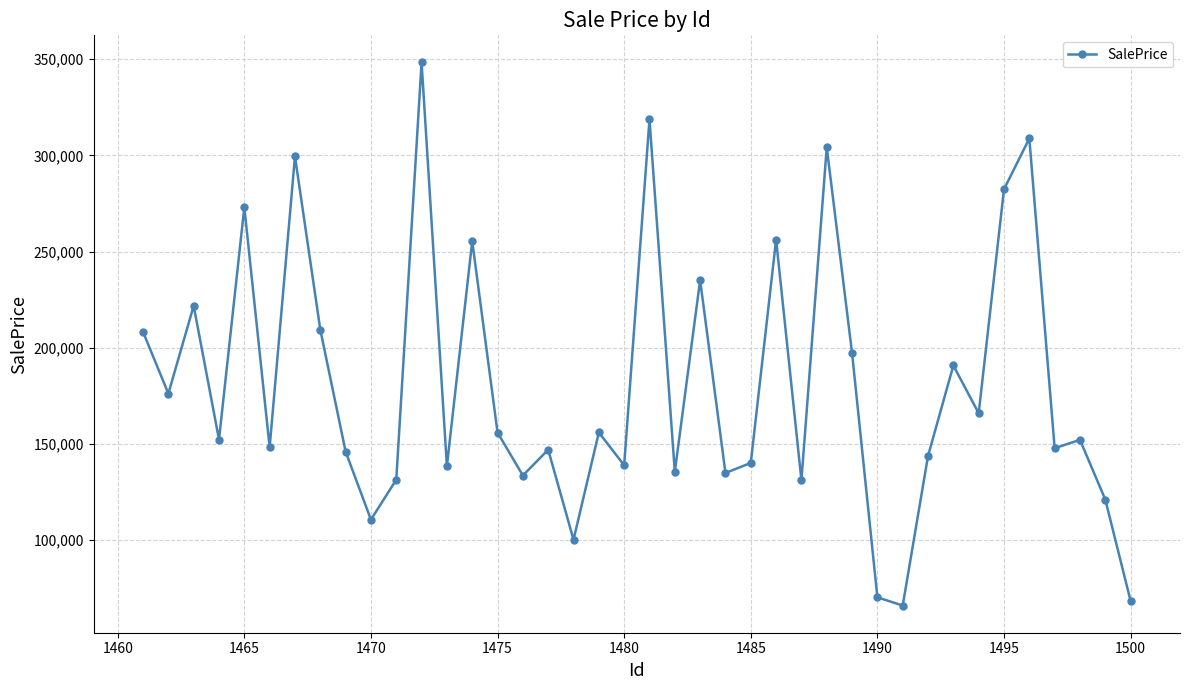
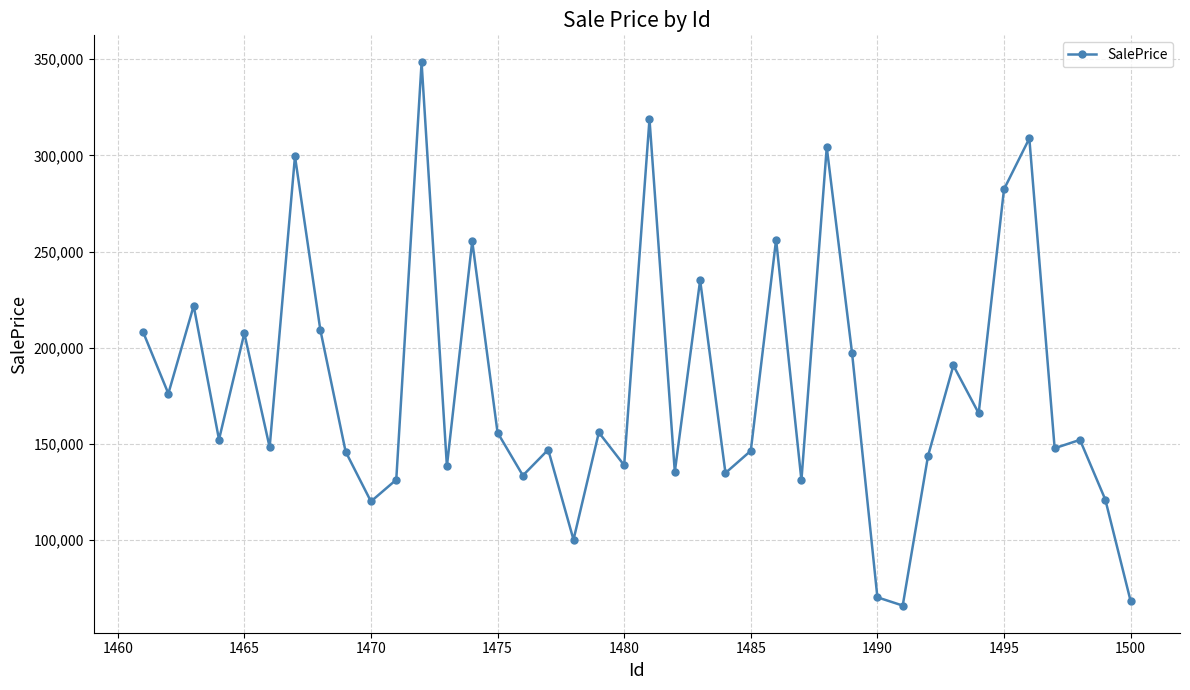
1465: 273,000 -> 208,000
1470: 111,000 -> 120,000
1485: 140,000 -> 146,000
